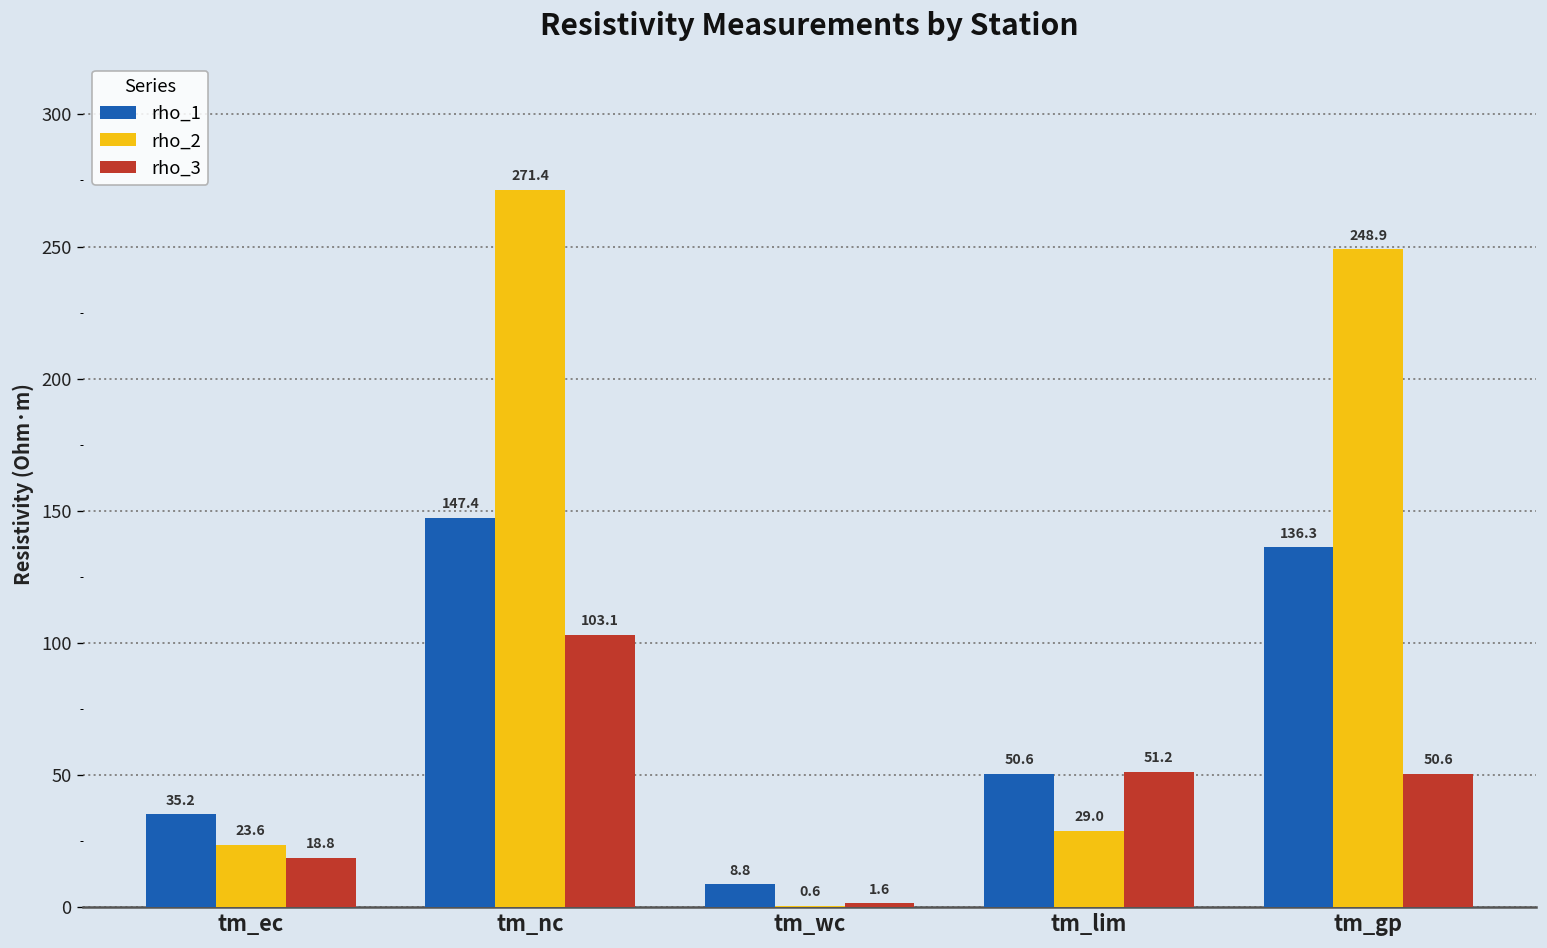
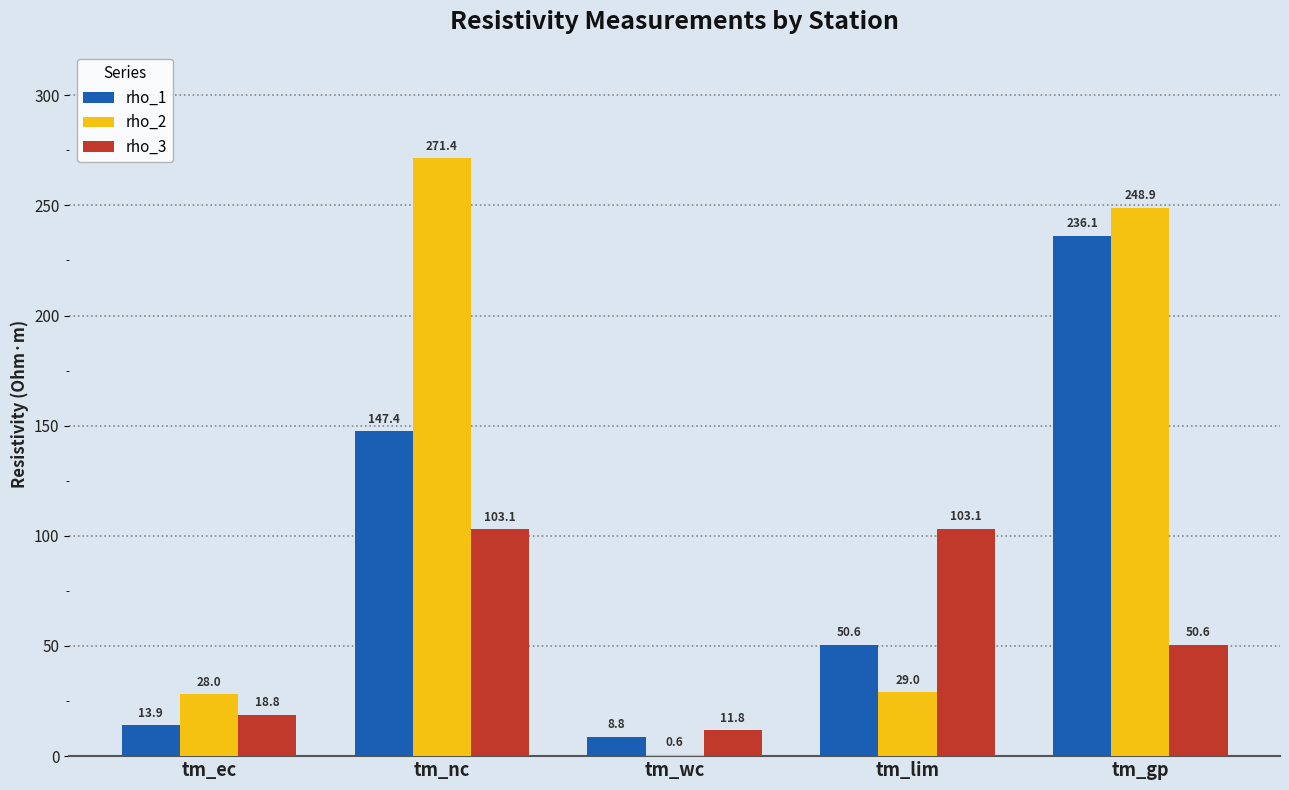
rho_1, tm_ec: 35.2 -> 13.9
rho_2, tm_ec: 23.6 -> 28.0
rho_3, tm_wc: 1.6 -> 11.8
rho_3, tm_lim: 51.2 -> 103.1
rho_1, tm_gp: 136.3 -> 236.1
